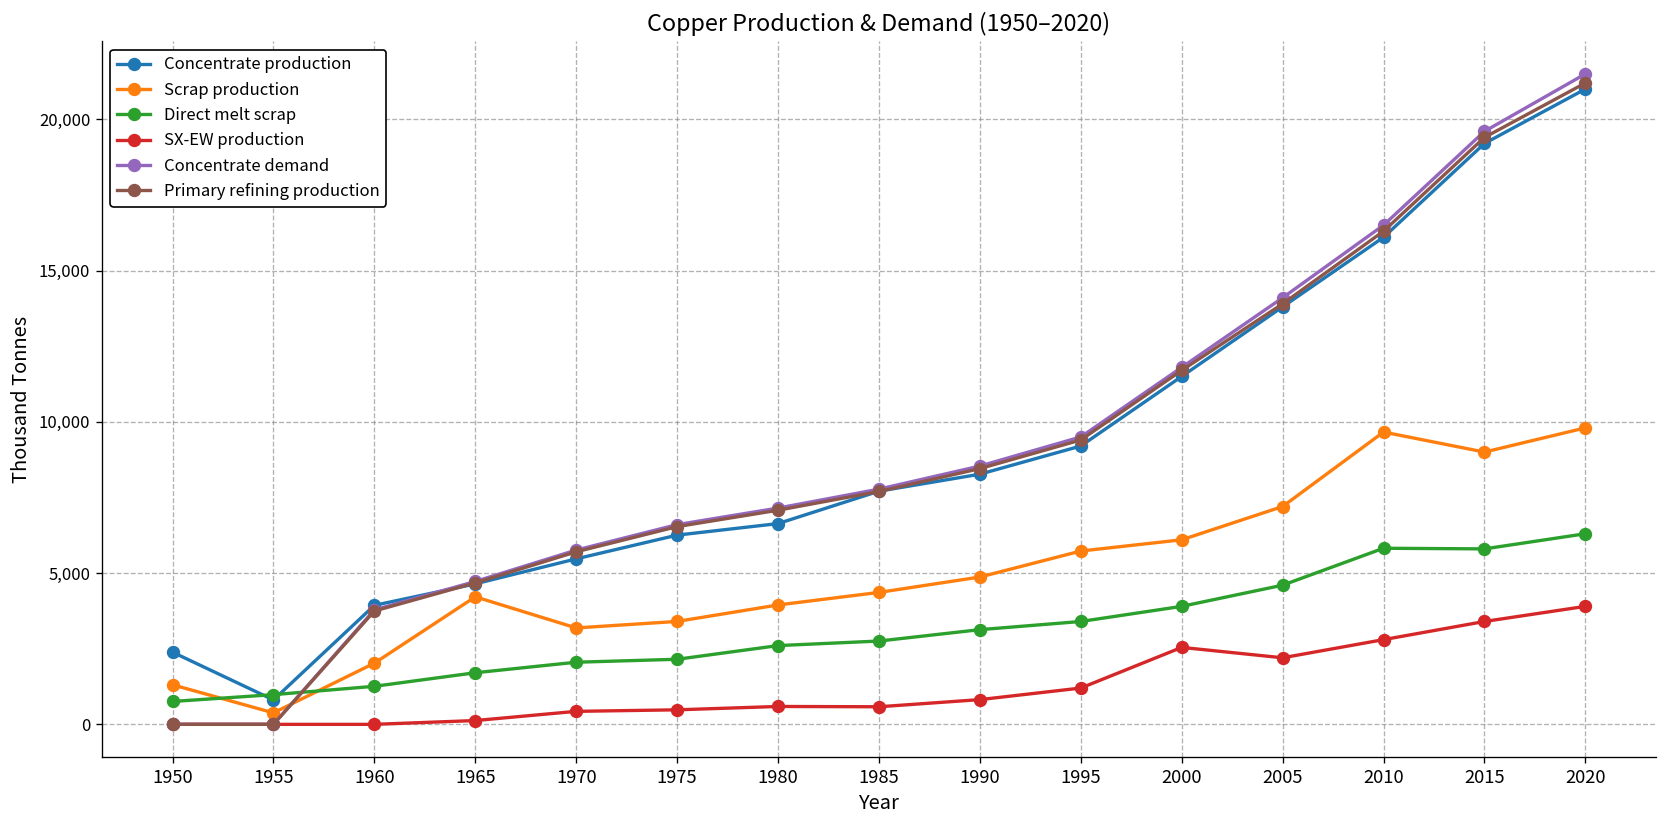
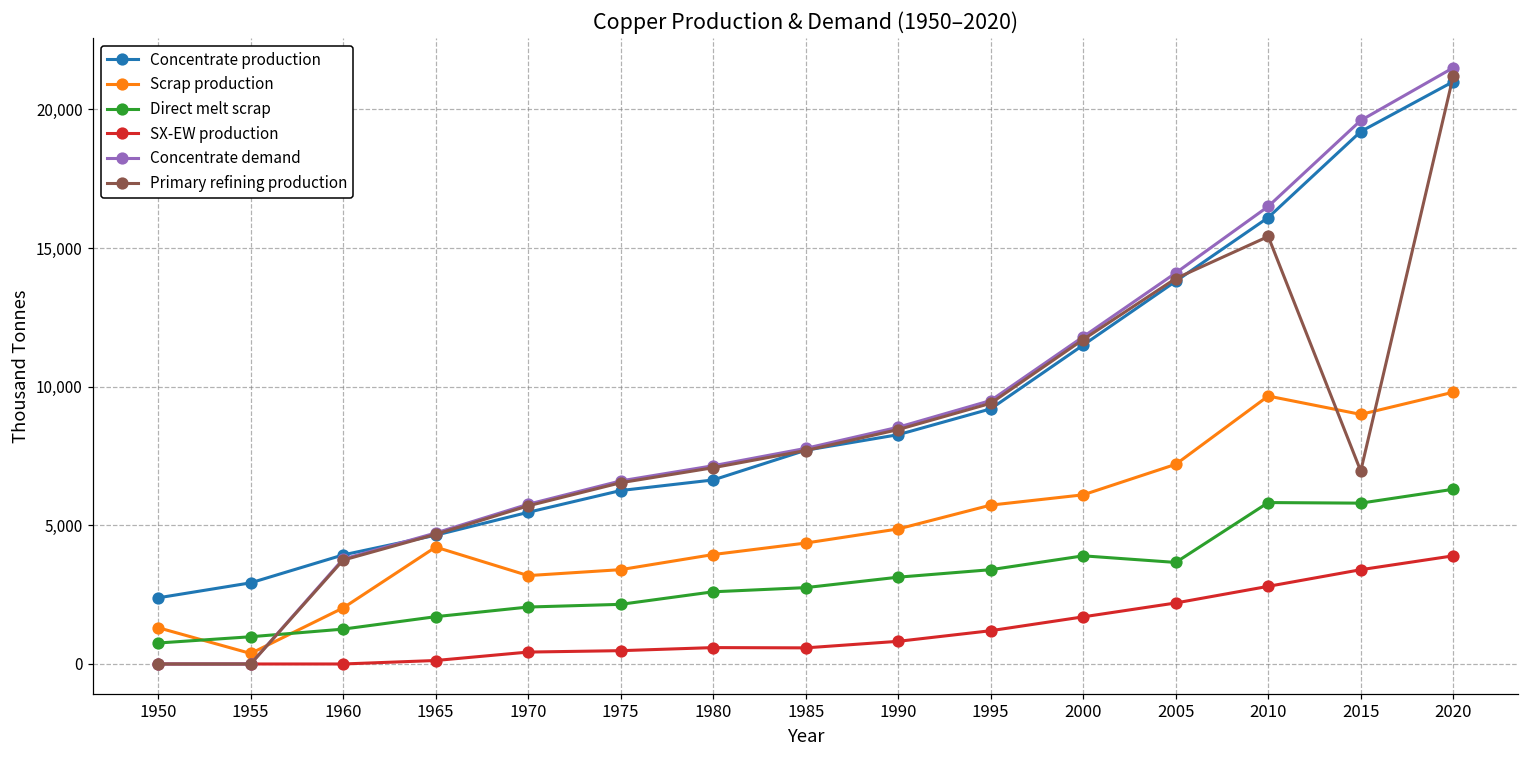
Concentrate production, 1955: 800 -> 2,900
SX-EW production, 2000: 2,500 -> 1,700
Direct melt scrap, 2005: 4,600 -> 3,700
Primary refining production, 2010: 16,300 -> 15,400
Primary refining production, 2015: 19,400 -> 7,000
